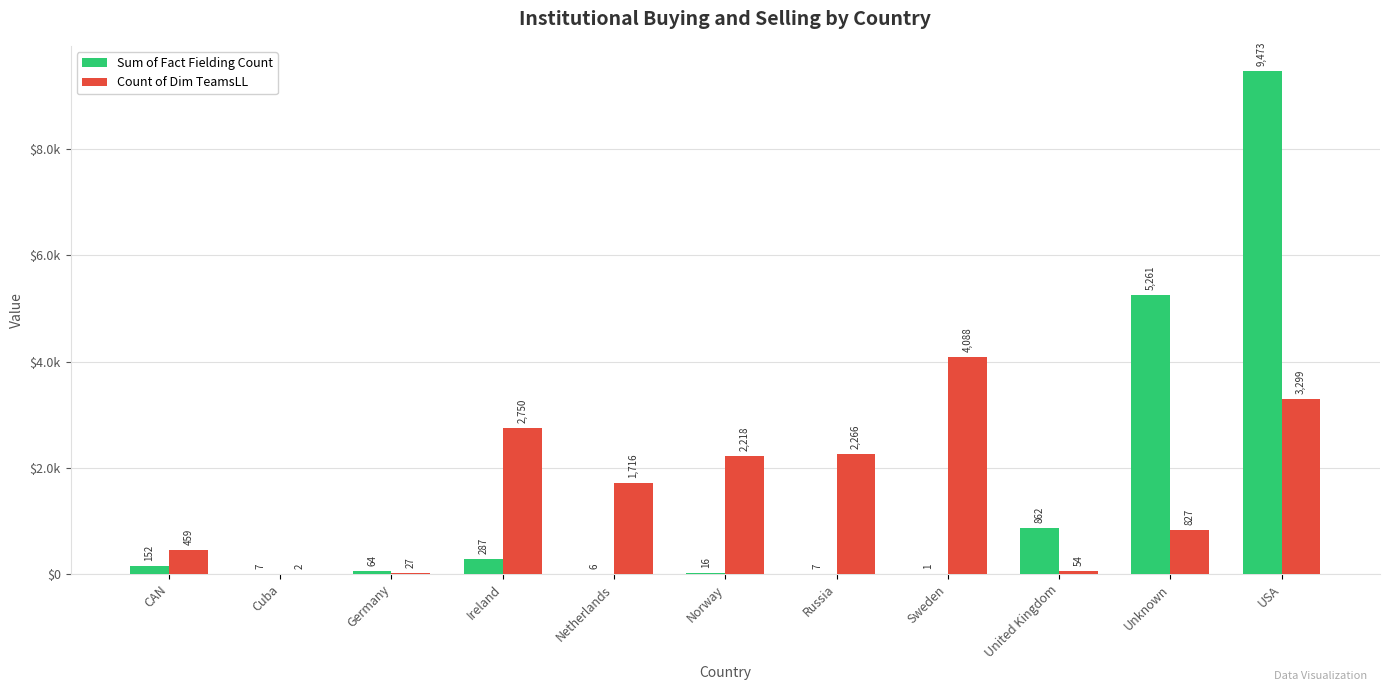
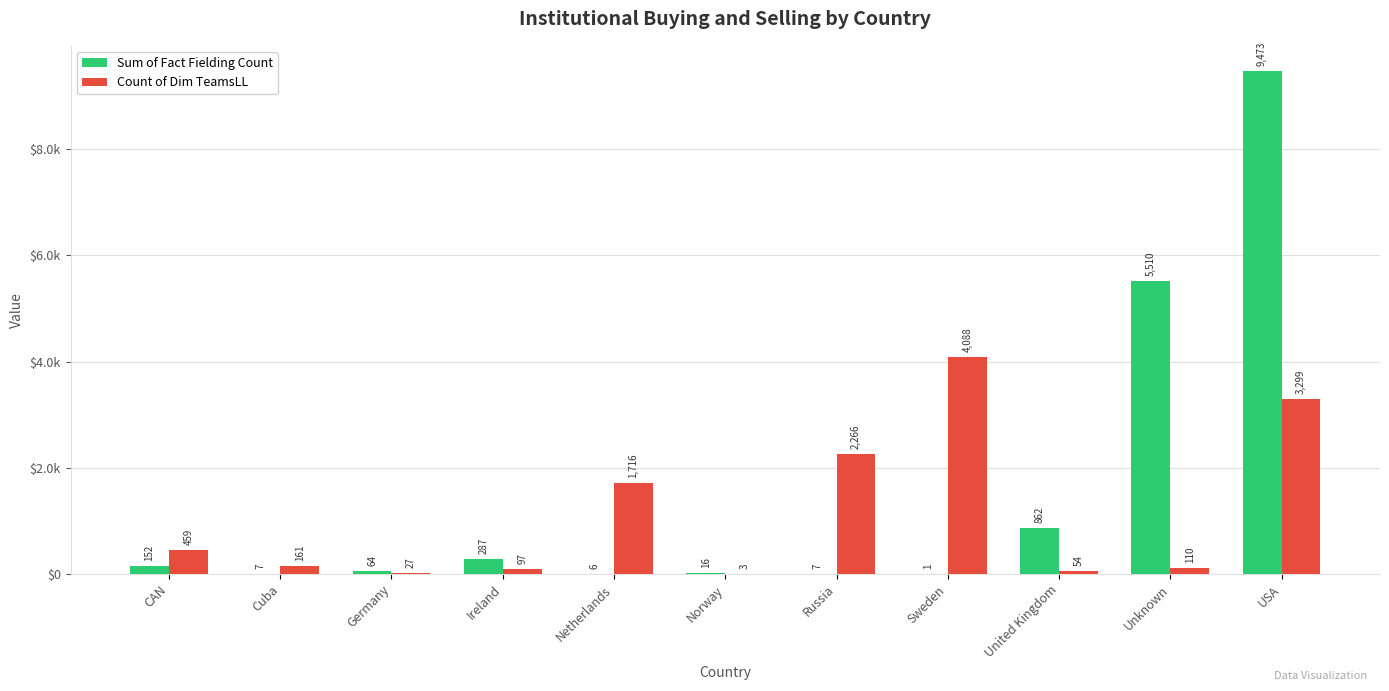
Count of Dim TeamsLL, Cuba: 2 -> 161
Count of Dim TeamsLL, Ireland: 2,750 -> 97
Count of Dim TeamsLL, Norway: 2,218 -> 3
Sum of Fact Fielding Count, Unknown: 5,261 -> 5,510
Count of Dim TeamsLL, Unknown: 827 -> 110
